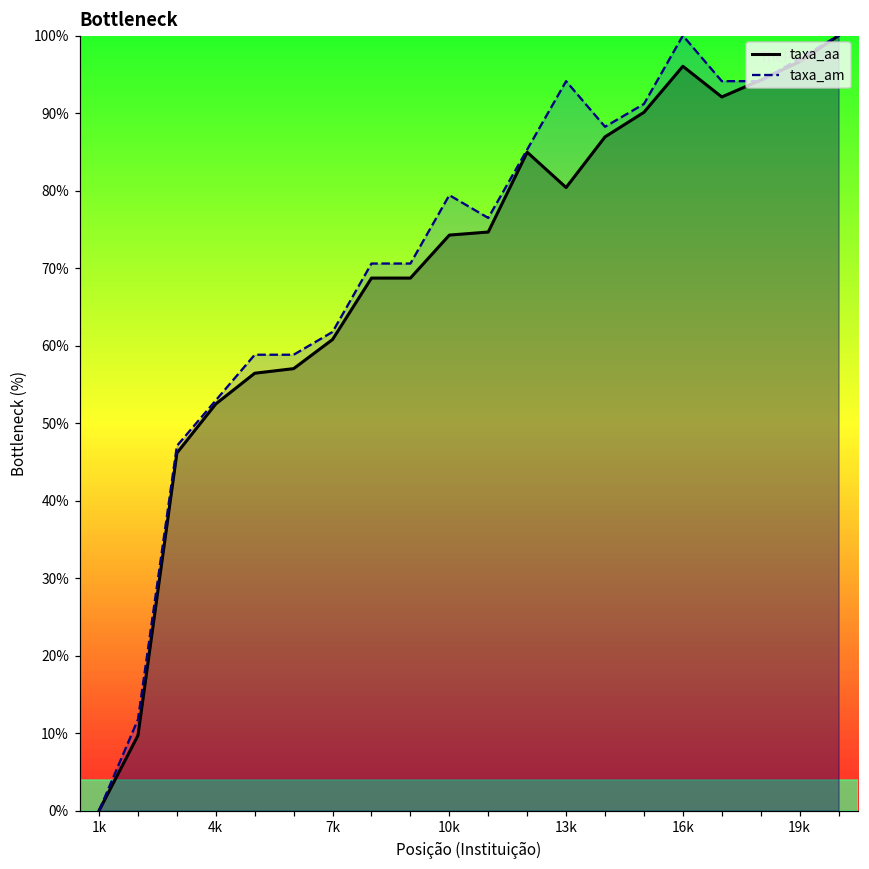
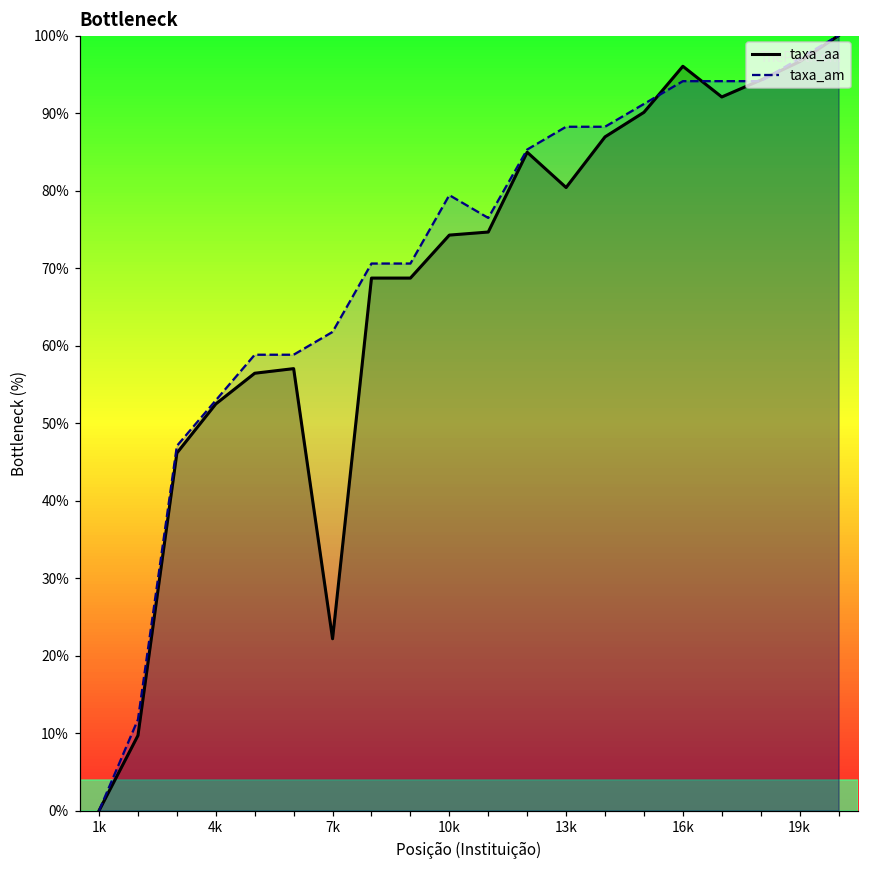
taxa_aa, 7k: 61% -> 22%
taxa_am, 13k: 94% -> 88%
taxa_am, 16k: 100% -> 94%
